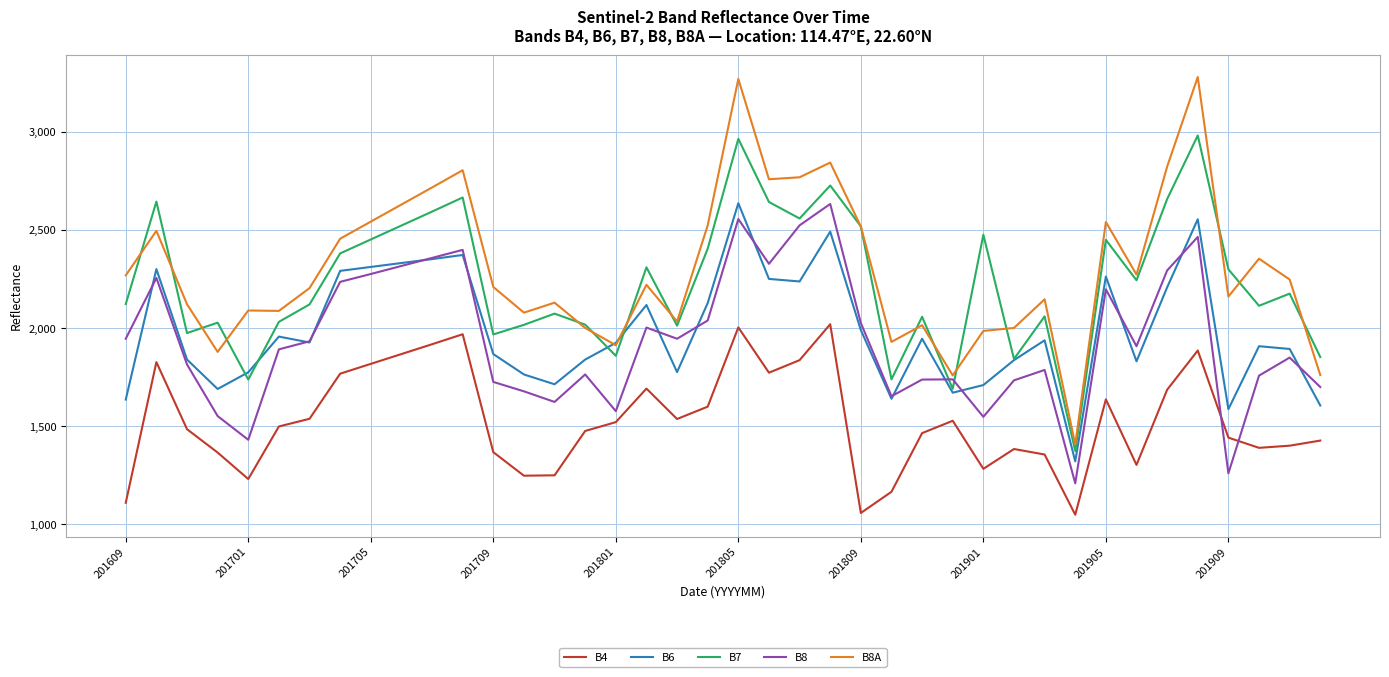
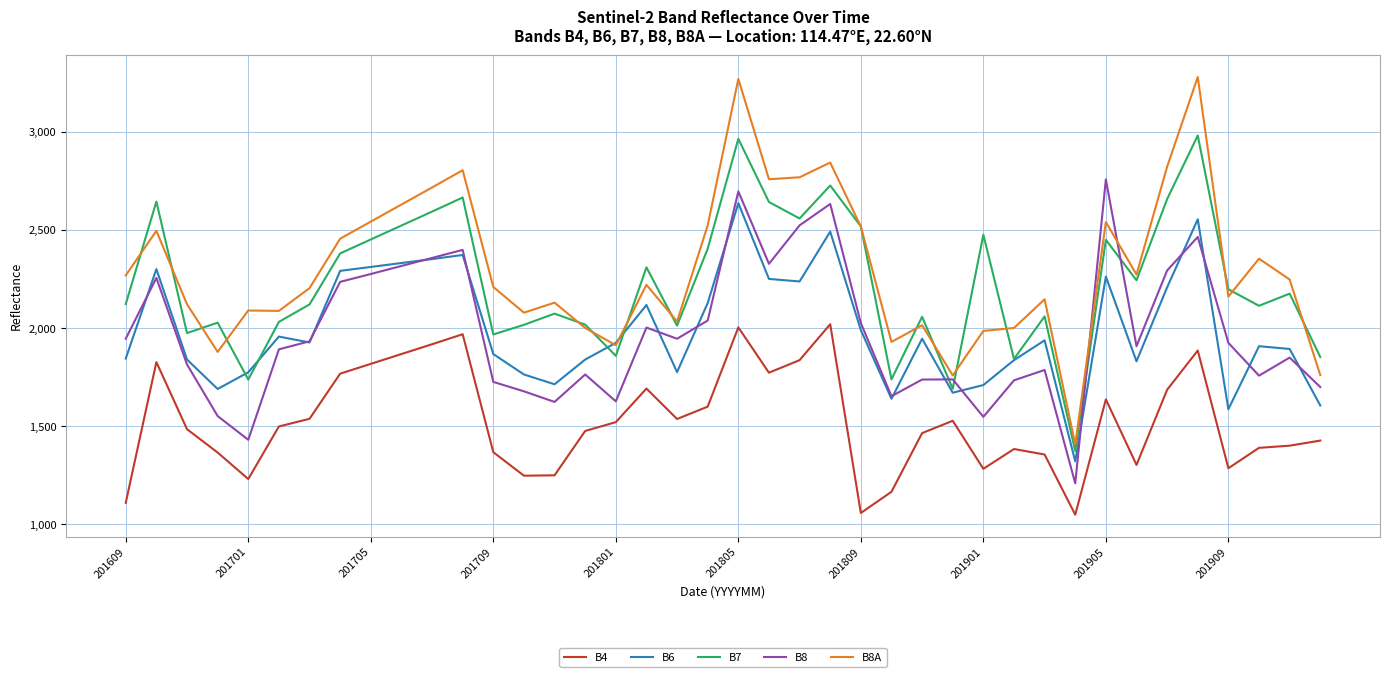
B6, 201609: 1,640 -> 1,850
B8, 201801: 1,580 -> 1,630
B8, 201805: 2,560 -> 2,700
B8, 201905: 2,200 -> 2,760
B4, 201909: 1,440 -> 1,290
B7, 201909: 2,300 -> 2,200
B8, 201909: 1,260 -> 1,930
